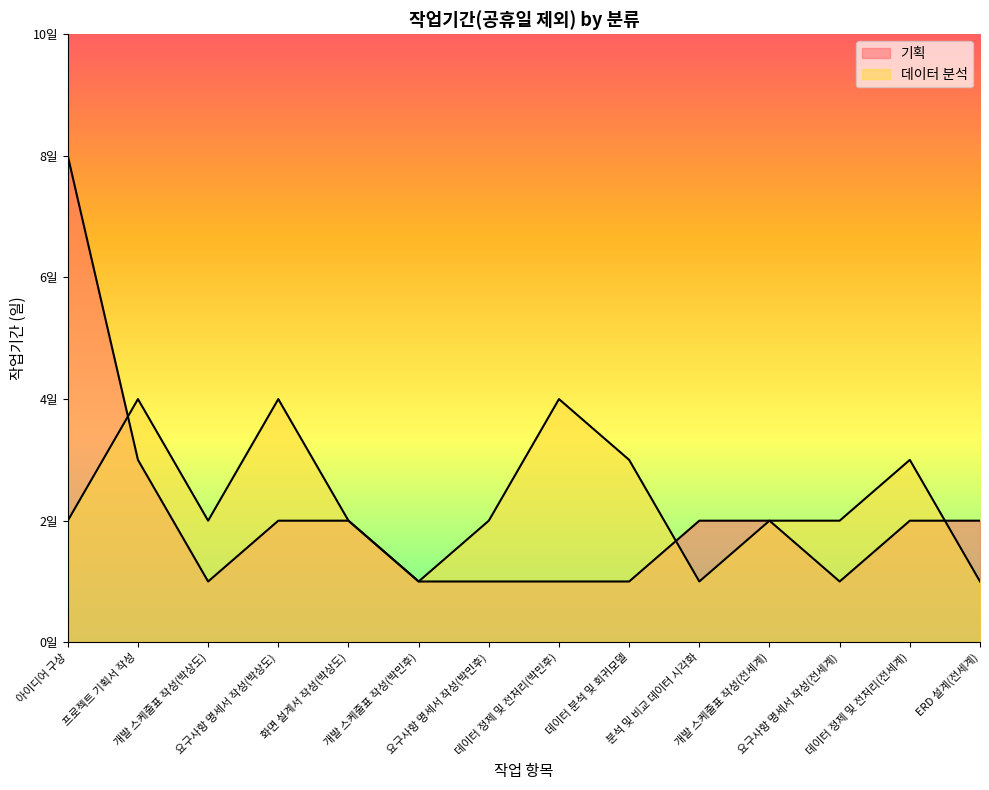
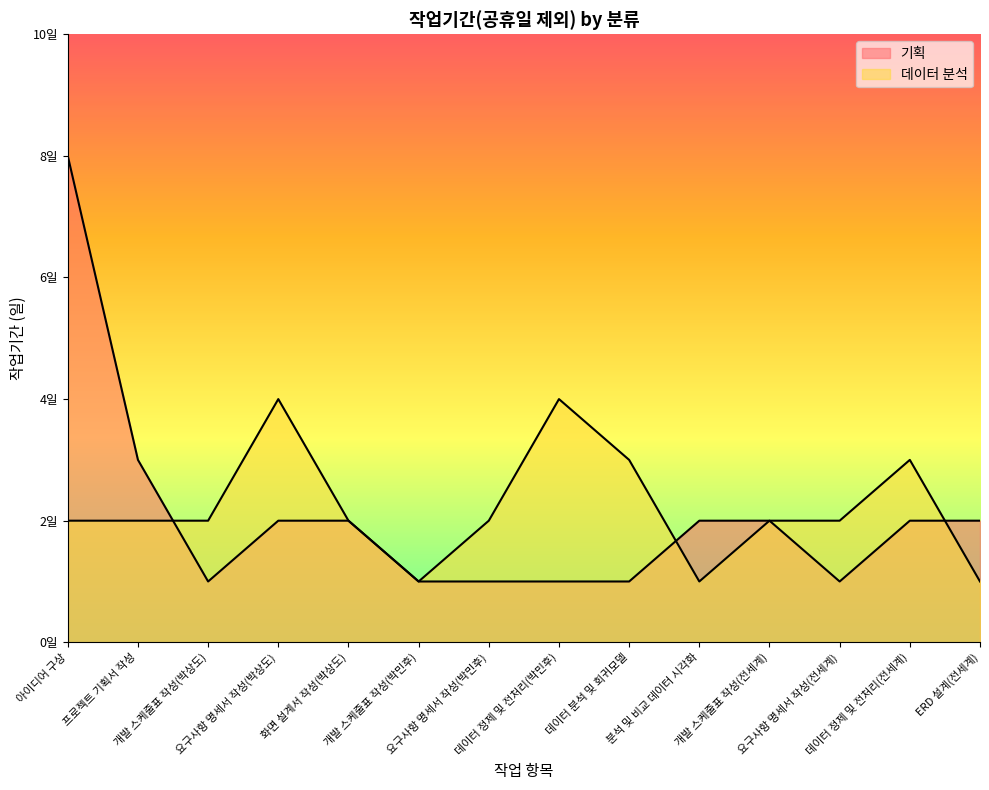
데이터 분석, 프로젝트 기획서 작성: 4일 -> 2일
